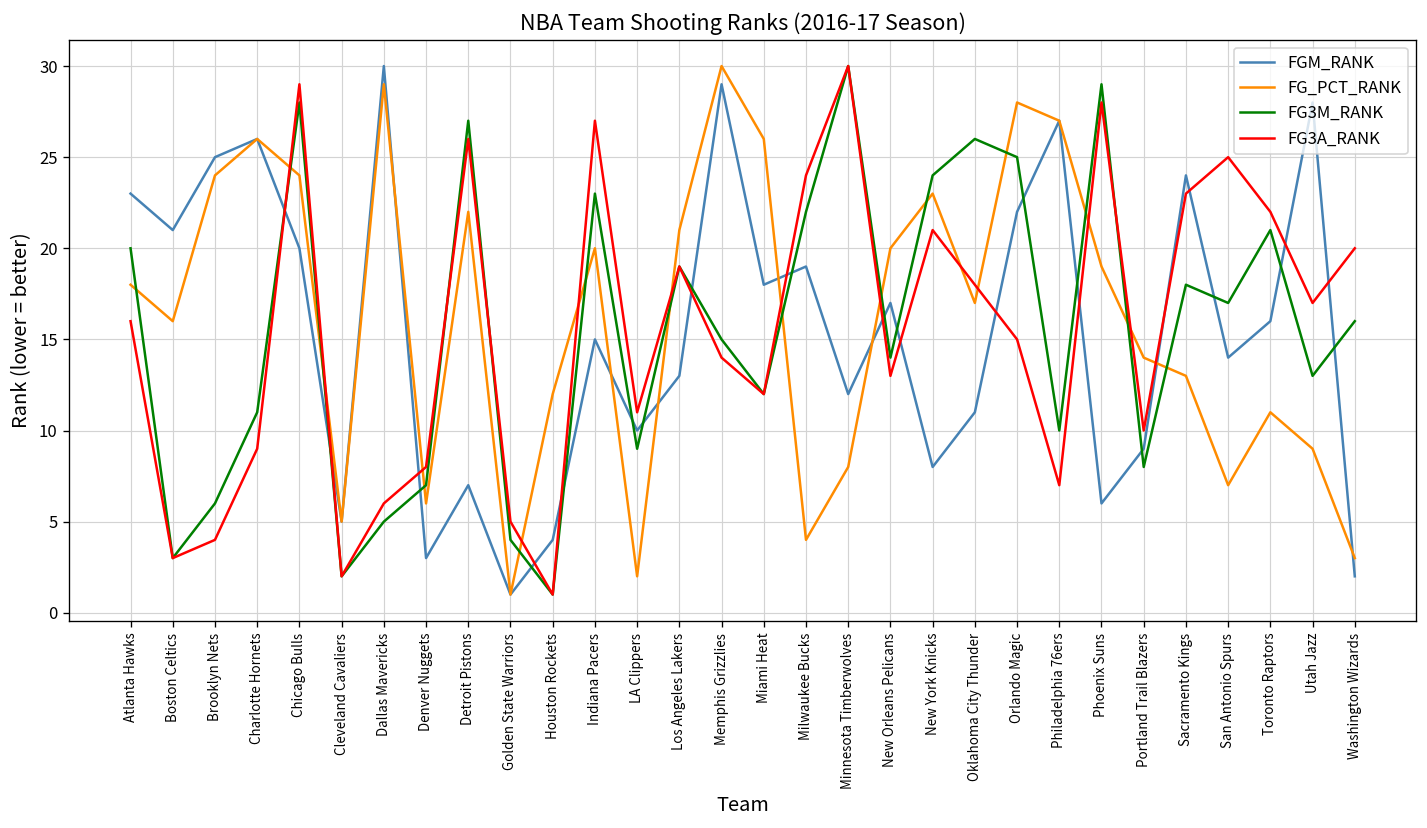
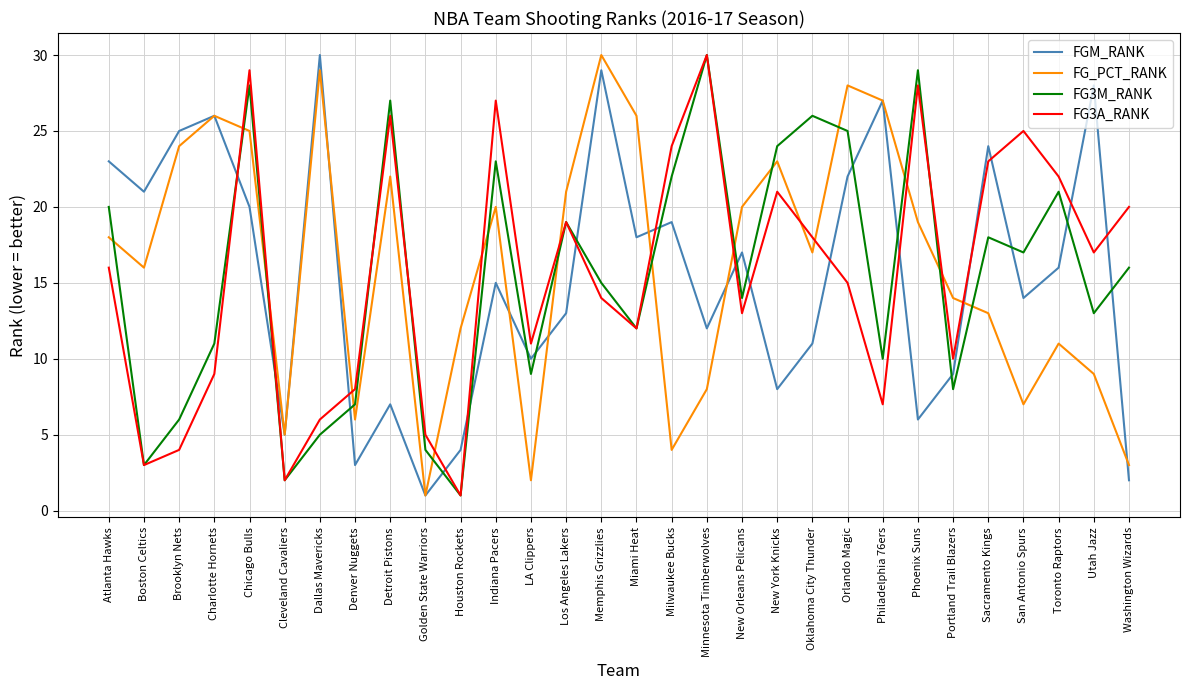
FG_PCT_RANK, Chicago Bulls: 24 -> 25
